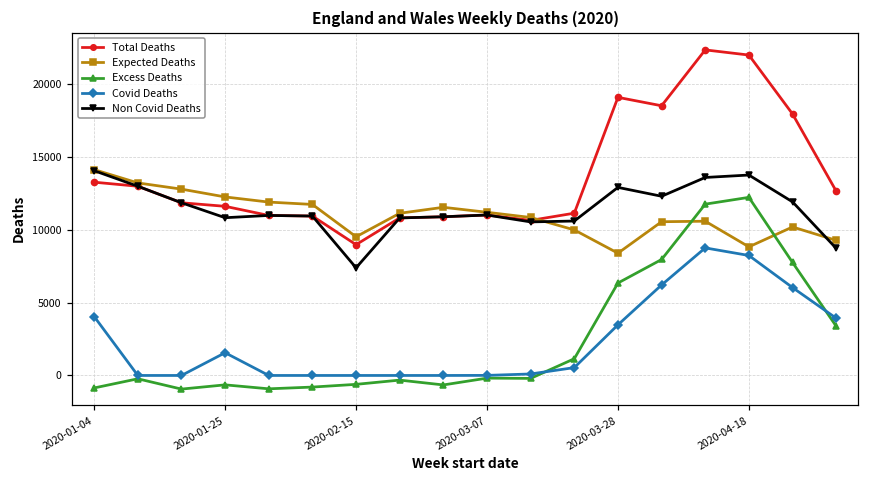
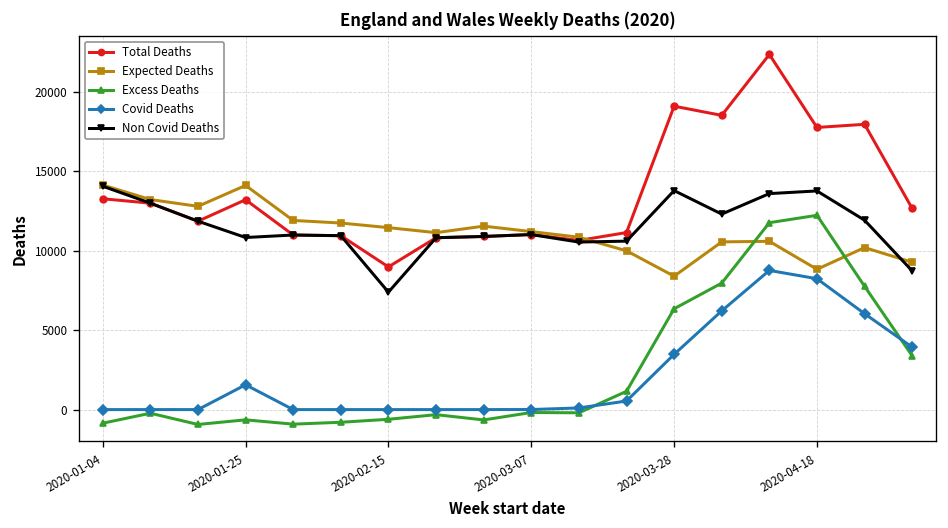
Covid Deaths, 2020-01-04: 4000 -> 0
Total Deaths, 2020-01-25: 11600 -> 13200
Expected Deaths, 2020-01-25: 12300 -> 14100
Expected Deaths, 2020-02-15: 9500 -> 11500
Non Covid Deaths, 2020-03-28: 12900 -> 13800
Total Deaths, 2020-04-18: 22000 -> 17800
